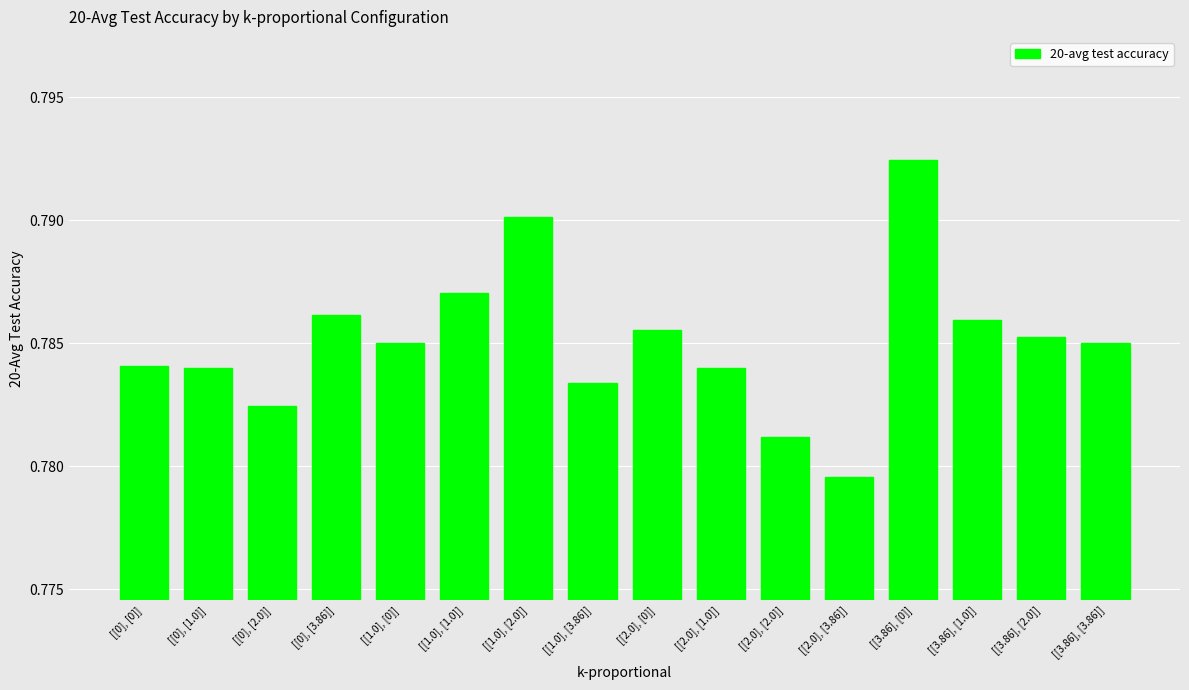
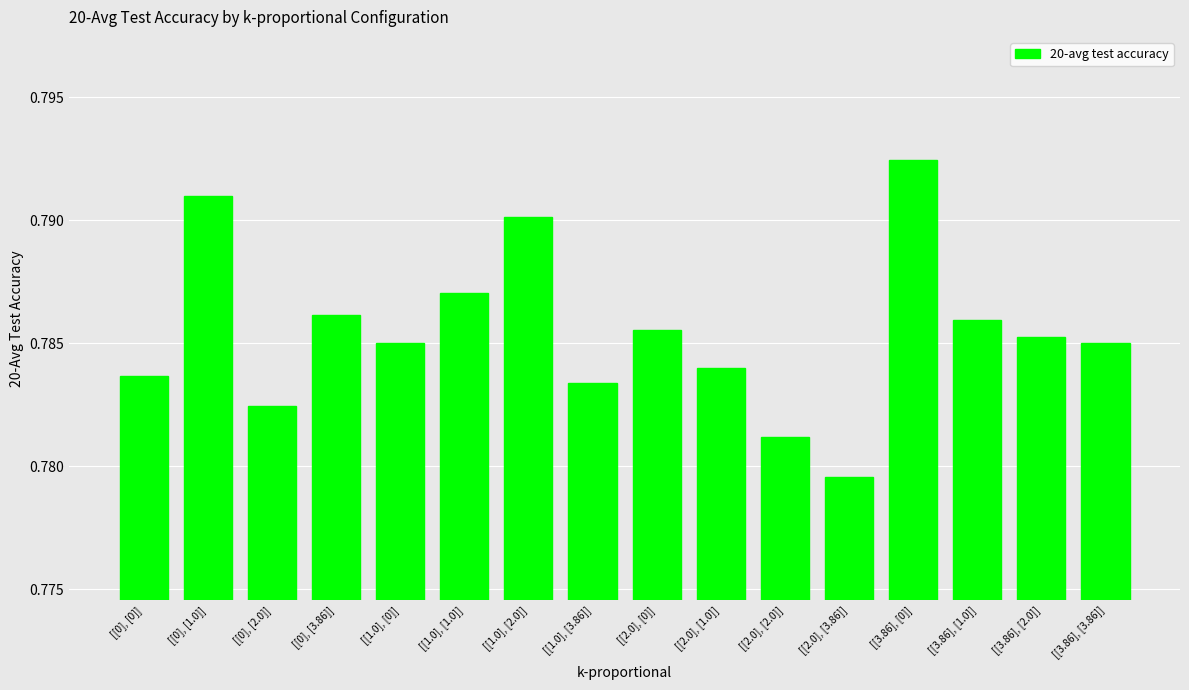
[[0], [0]]: 0.7841 -> 0.7837
[[0], [1.0]]: 0.784 -> 0.791
